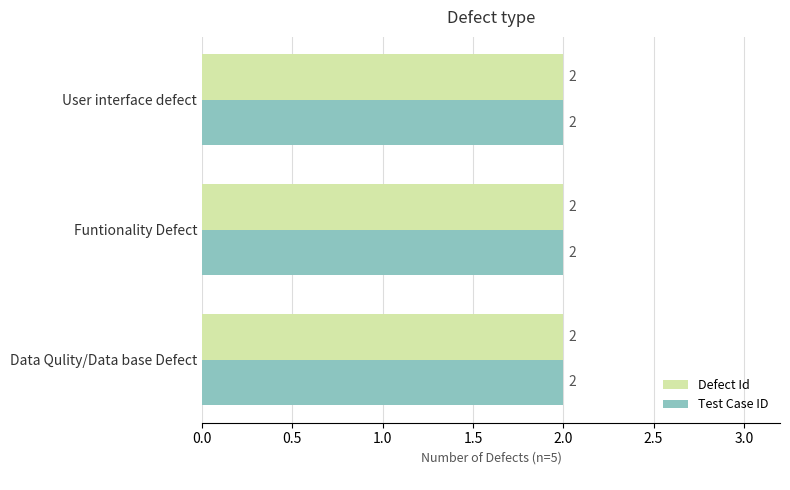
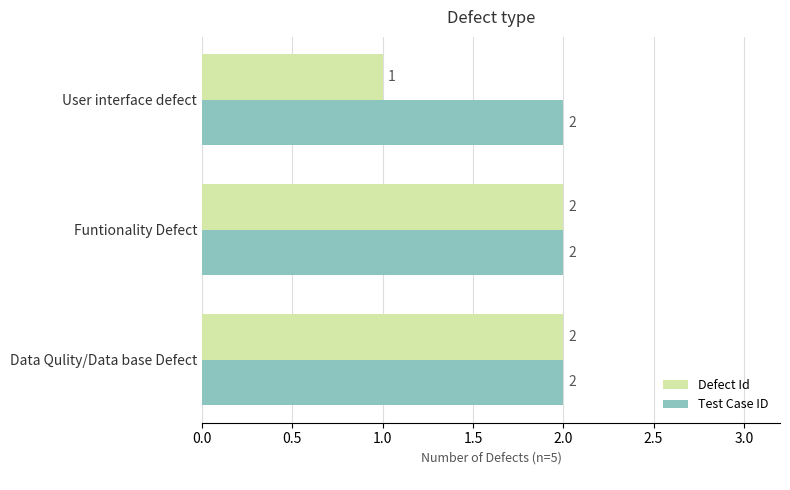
Defect Id, User interface defect: 2 -> 1
